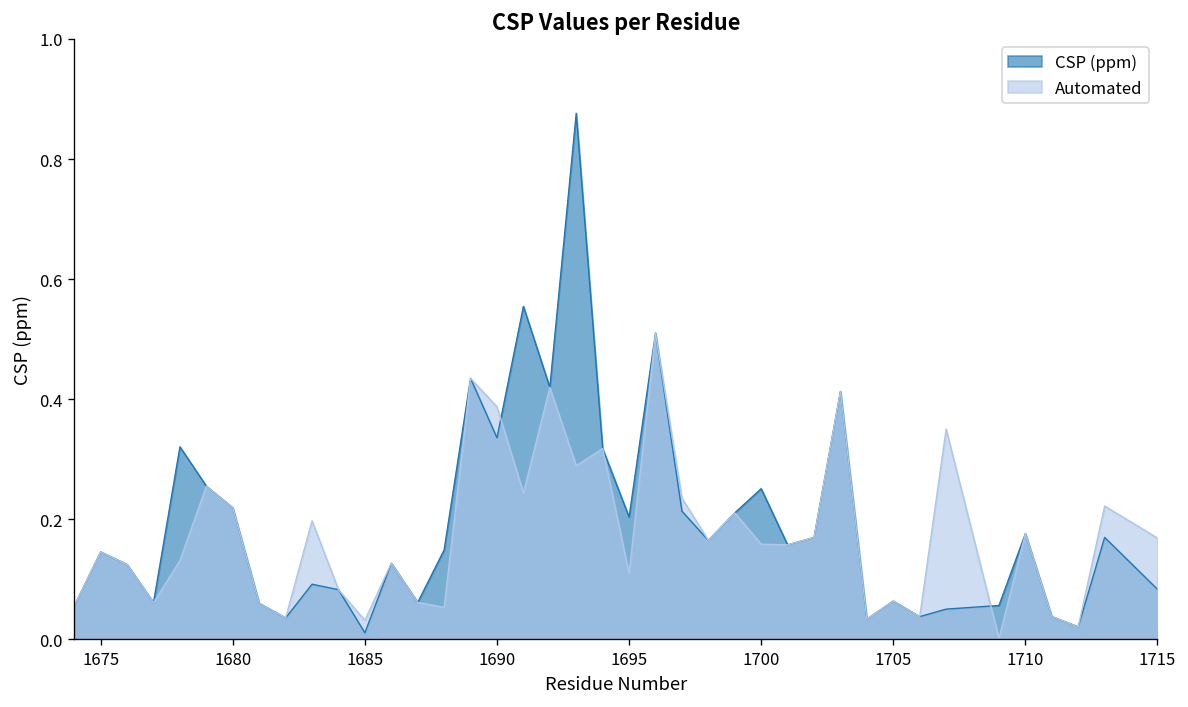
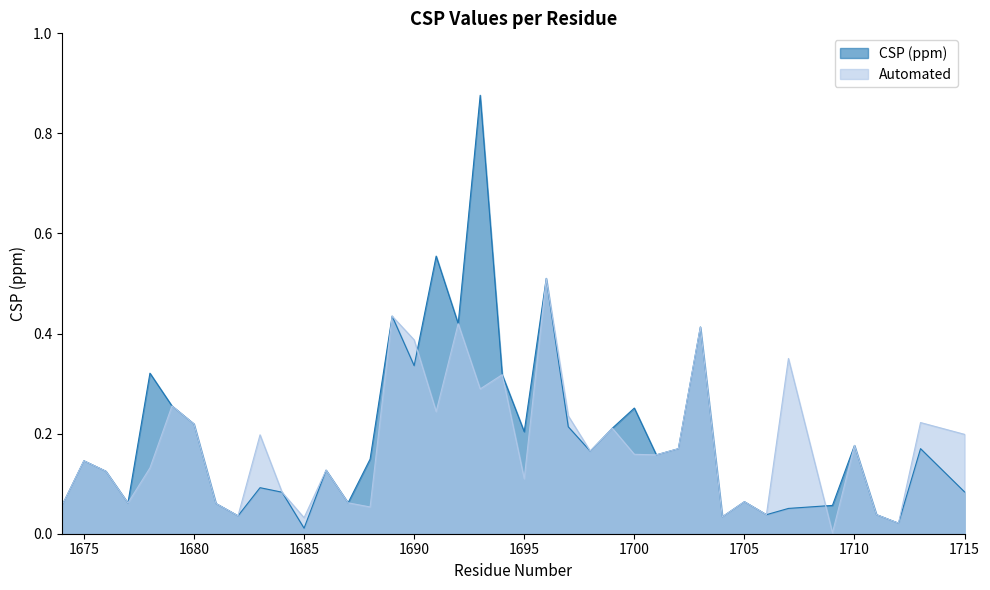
Automated, 1715: 0.17 -> 0.20
